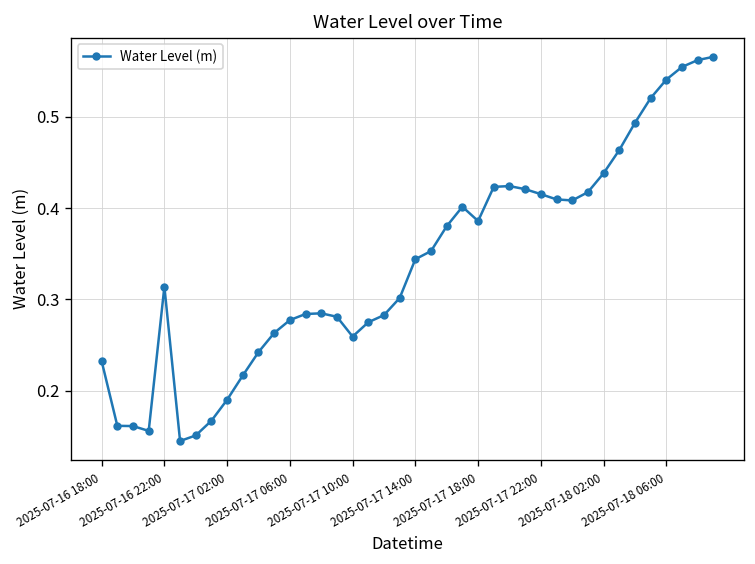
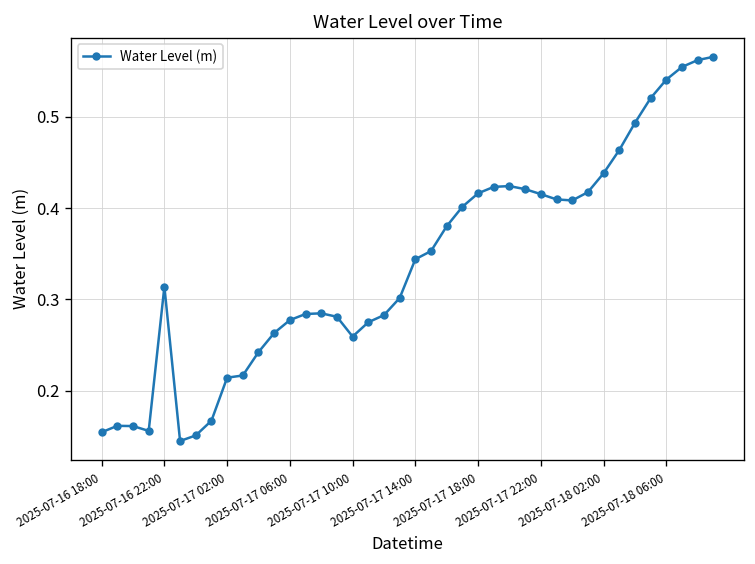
2025-07-16 18:00: 0.23 -> 0.15
2025-07-17 02:00: 0.19 -> 0.21
2025-07-17 18:00: 0.39 -> 0.42
